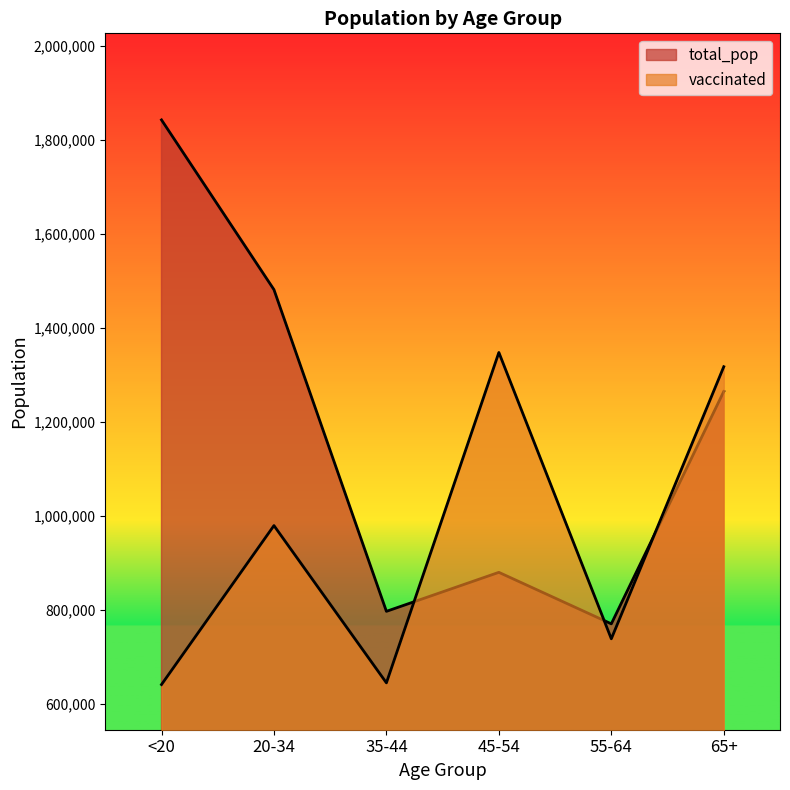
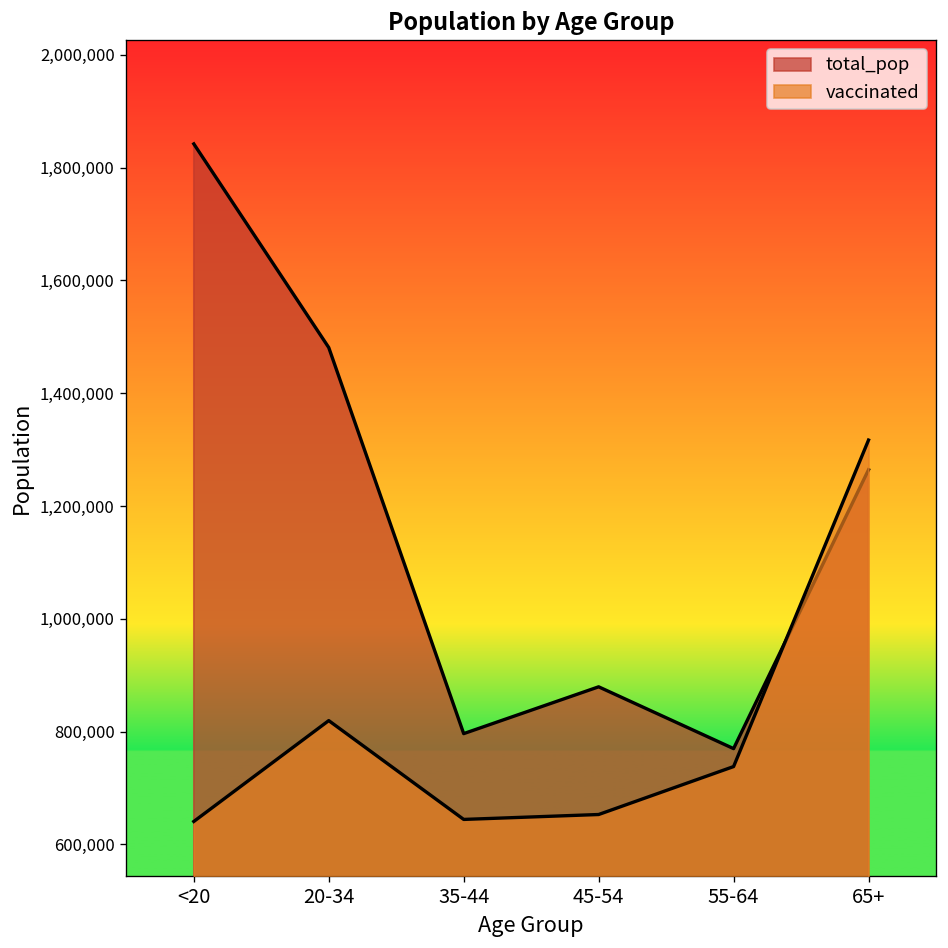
vaccinated, 20-34: 980,000 -> 820,000
vaccinated, 45-54: 1,350,000 -> 650,000
